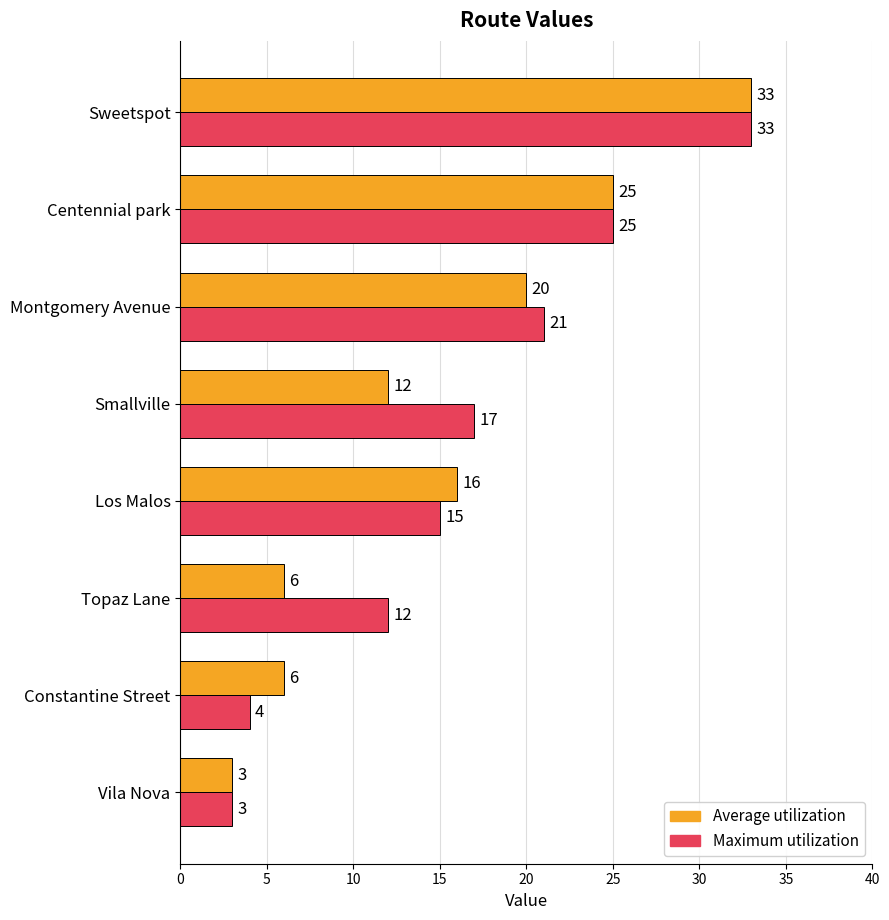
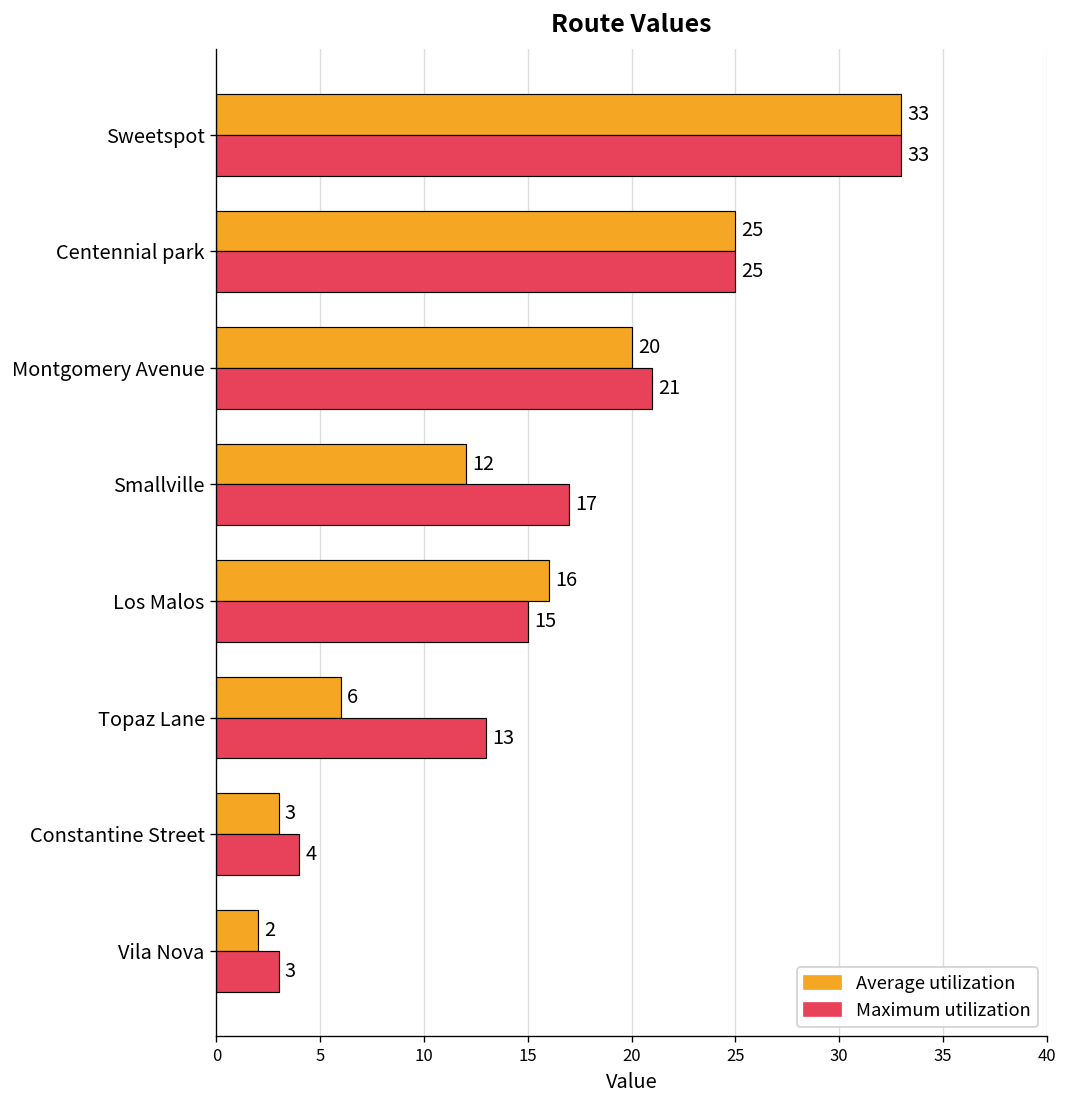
Maximum utilization, Topaz Lane: 12 -> 13
Average utilization, Constantine Street: 6 -> 3
Average utilization, Vila Nova: 3 -> 2
